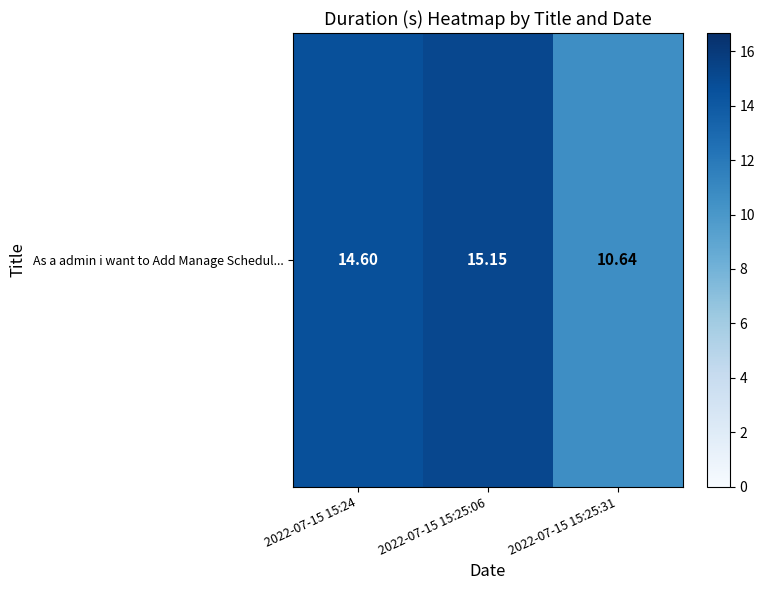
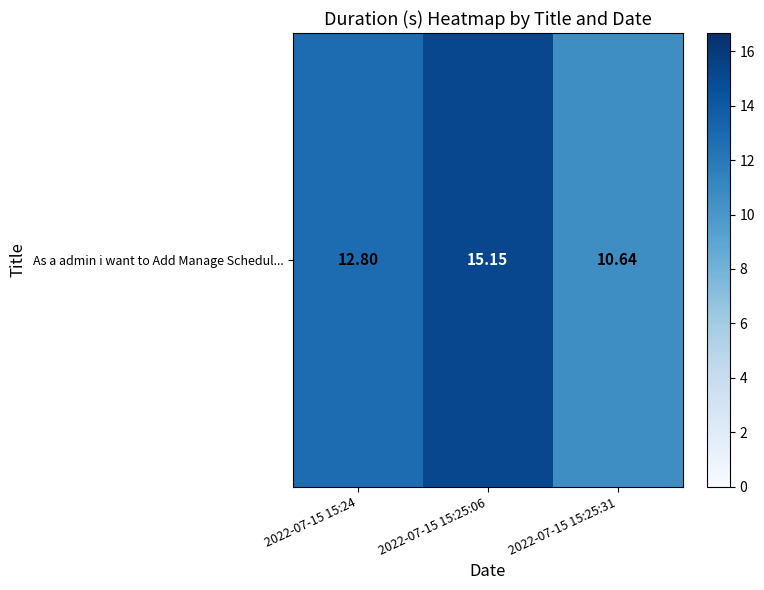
As a admin i want to Add Manage Schedul..., 2022-07-15 15:24: 14.60 -> 12.80
